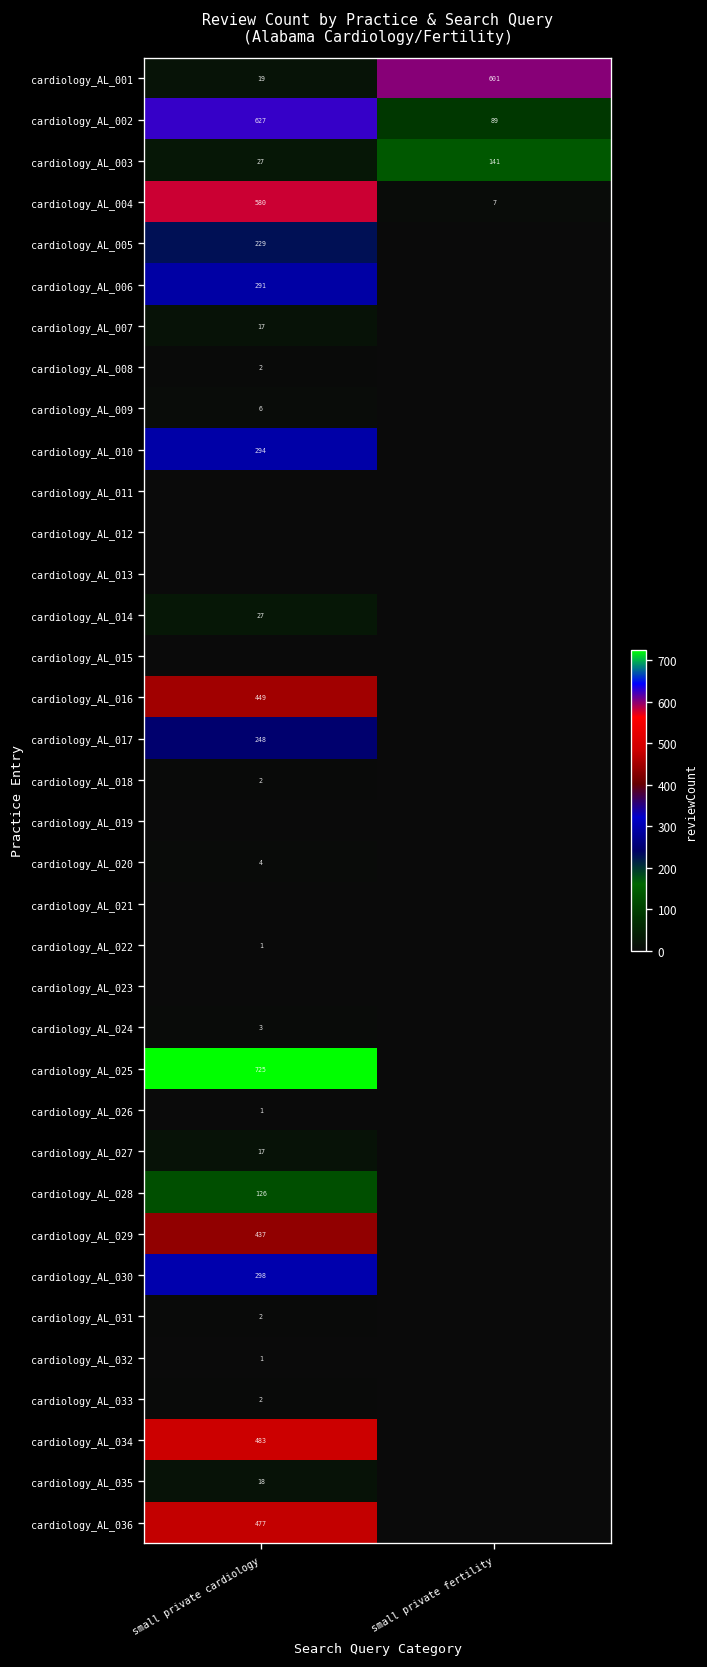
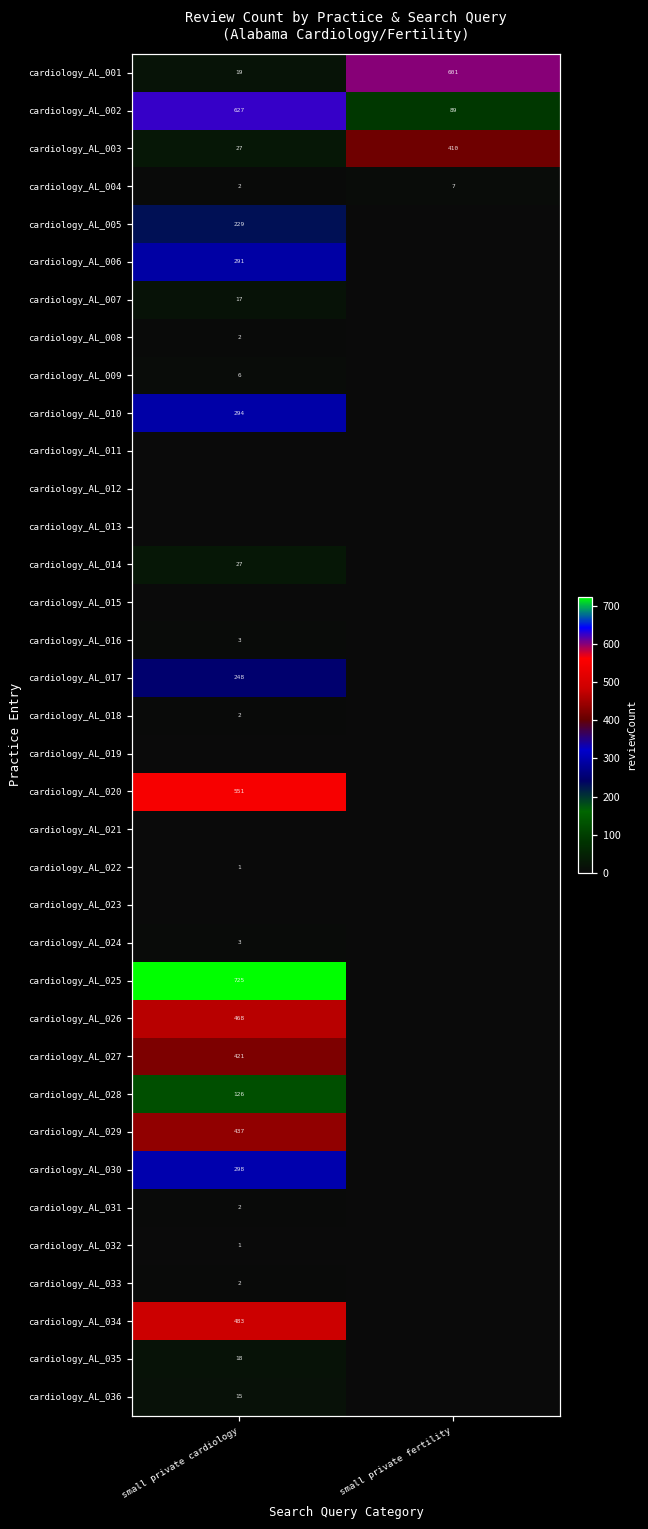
cardiology_AL_003, small private fertility: 141 -> 410
cardiology_AL_004, small private cardiology: 580 -> 2
cardiology_AL_016, small private cardiology: 449 -> 3
cardiology_AL_020, small private cardiology: 4 -> 551
cardiology_AL_026, small private cardiology: 1 -> 468
cardiology_AL_027, small private cardiology: 17 -> 421
cardiology_AL_036, small private cardiology: 477 -> 15
